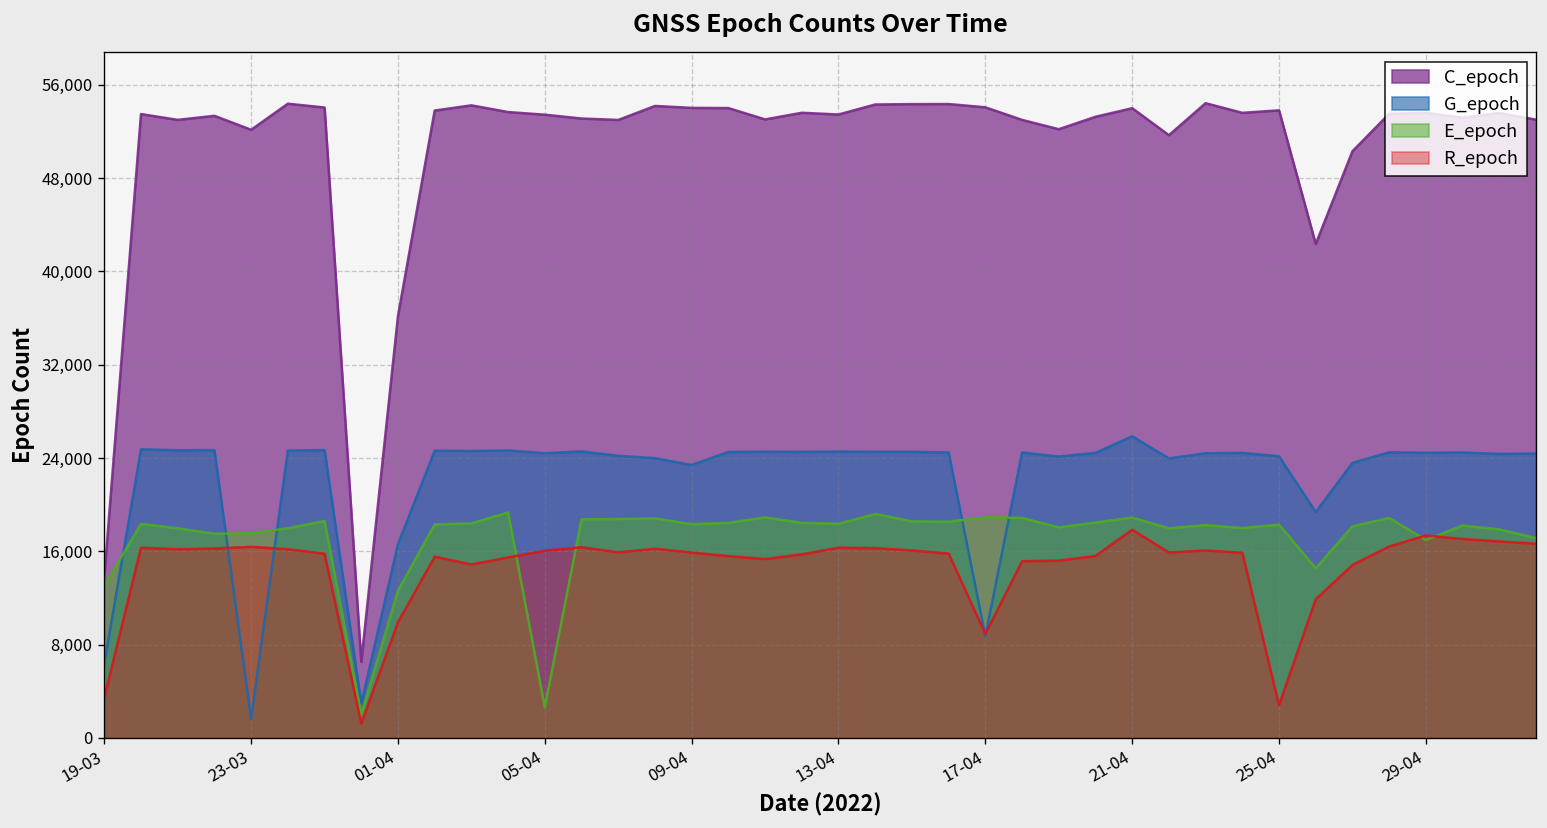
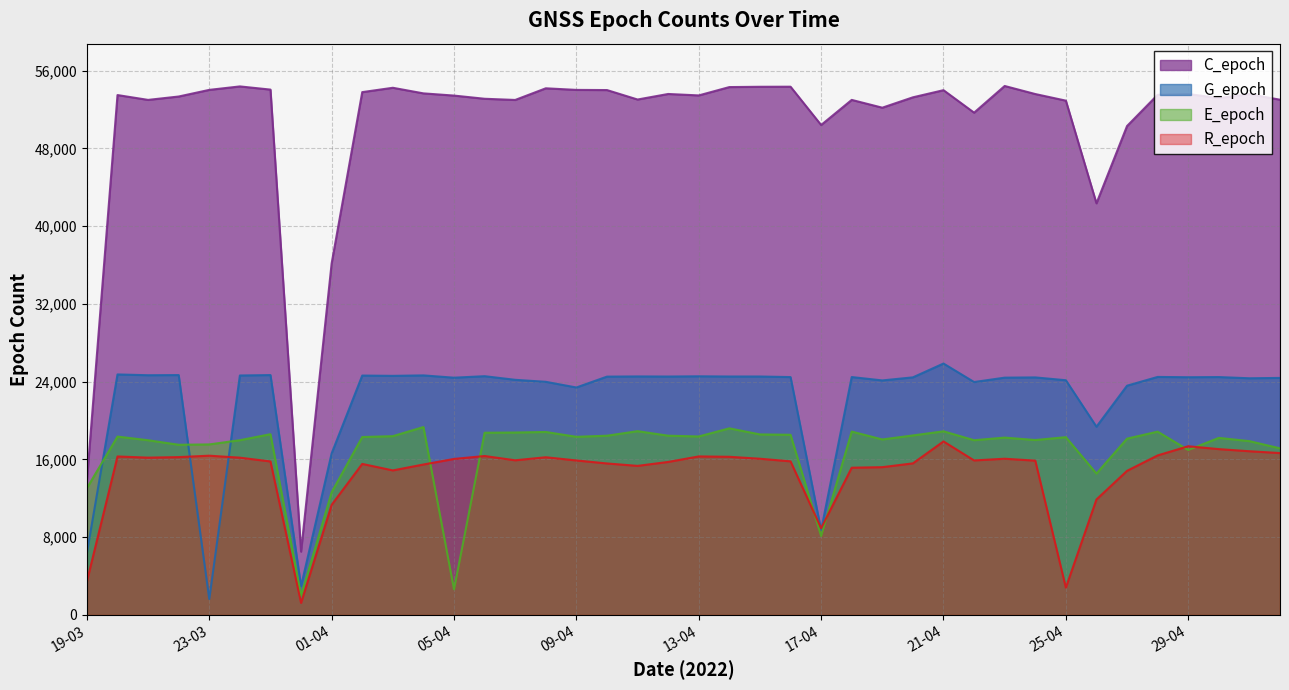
C_epoch, 23-03: 52,000 -> 54,000
R_epoch, 01-04: 10,000 -> 11,000
C_epoch, 17-04: 54,000 -> 50,000
E_epoch, 17-04: 19,000 -> 8,000
C_epoch, 25-04: 54,000 -> 53,000
